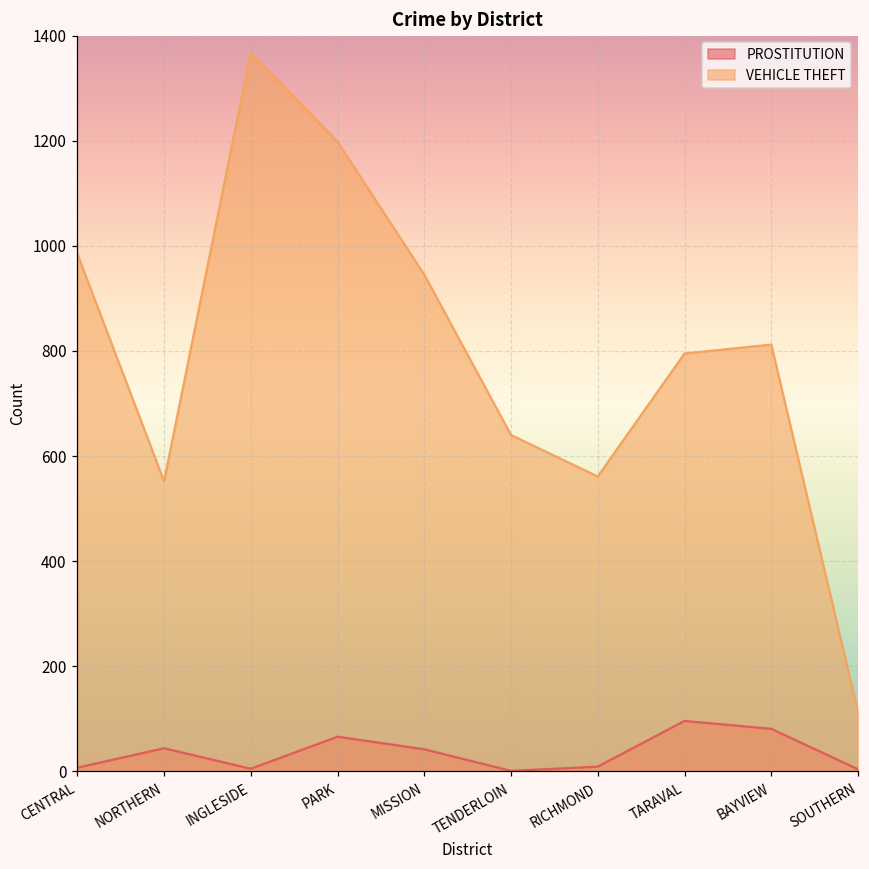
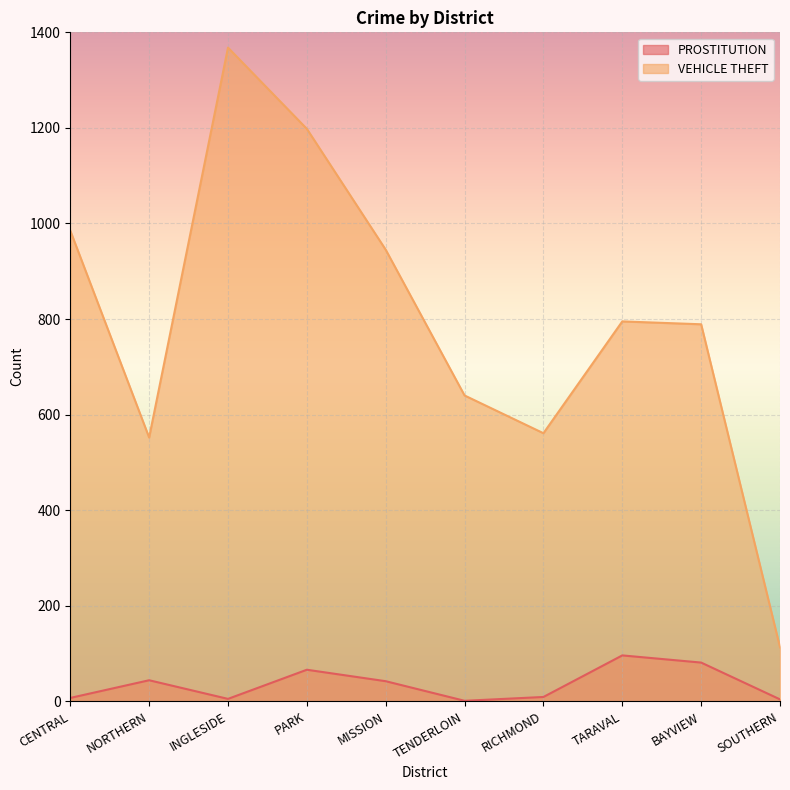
VEHICLE THEFT, BAYVIEW: 810 -> 790
